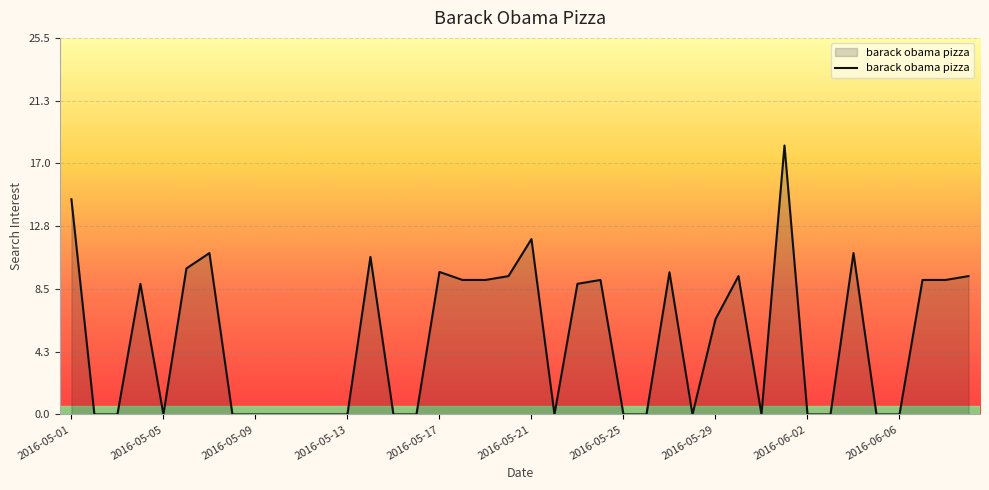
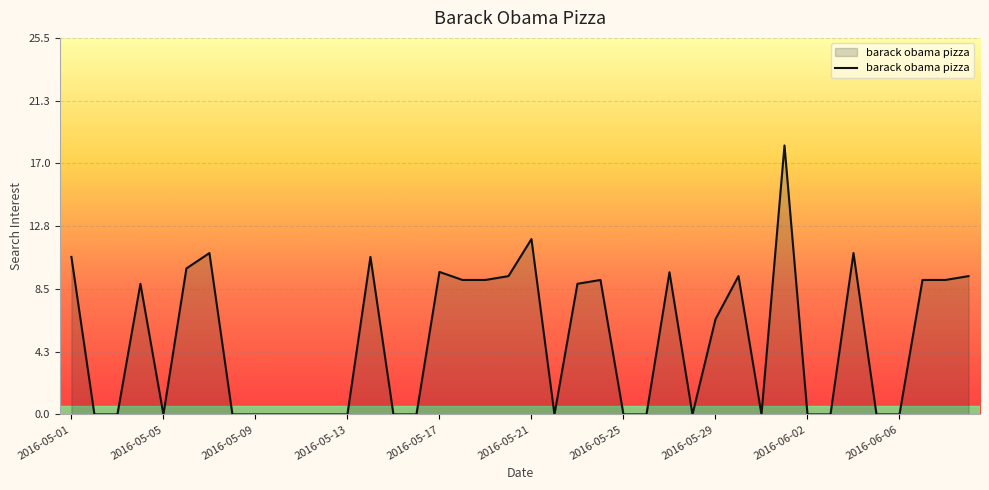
2016-05-01: 14.6 -> 10.7
